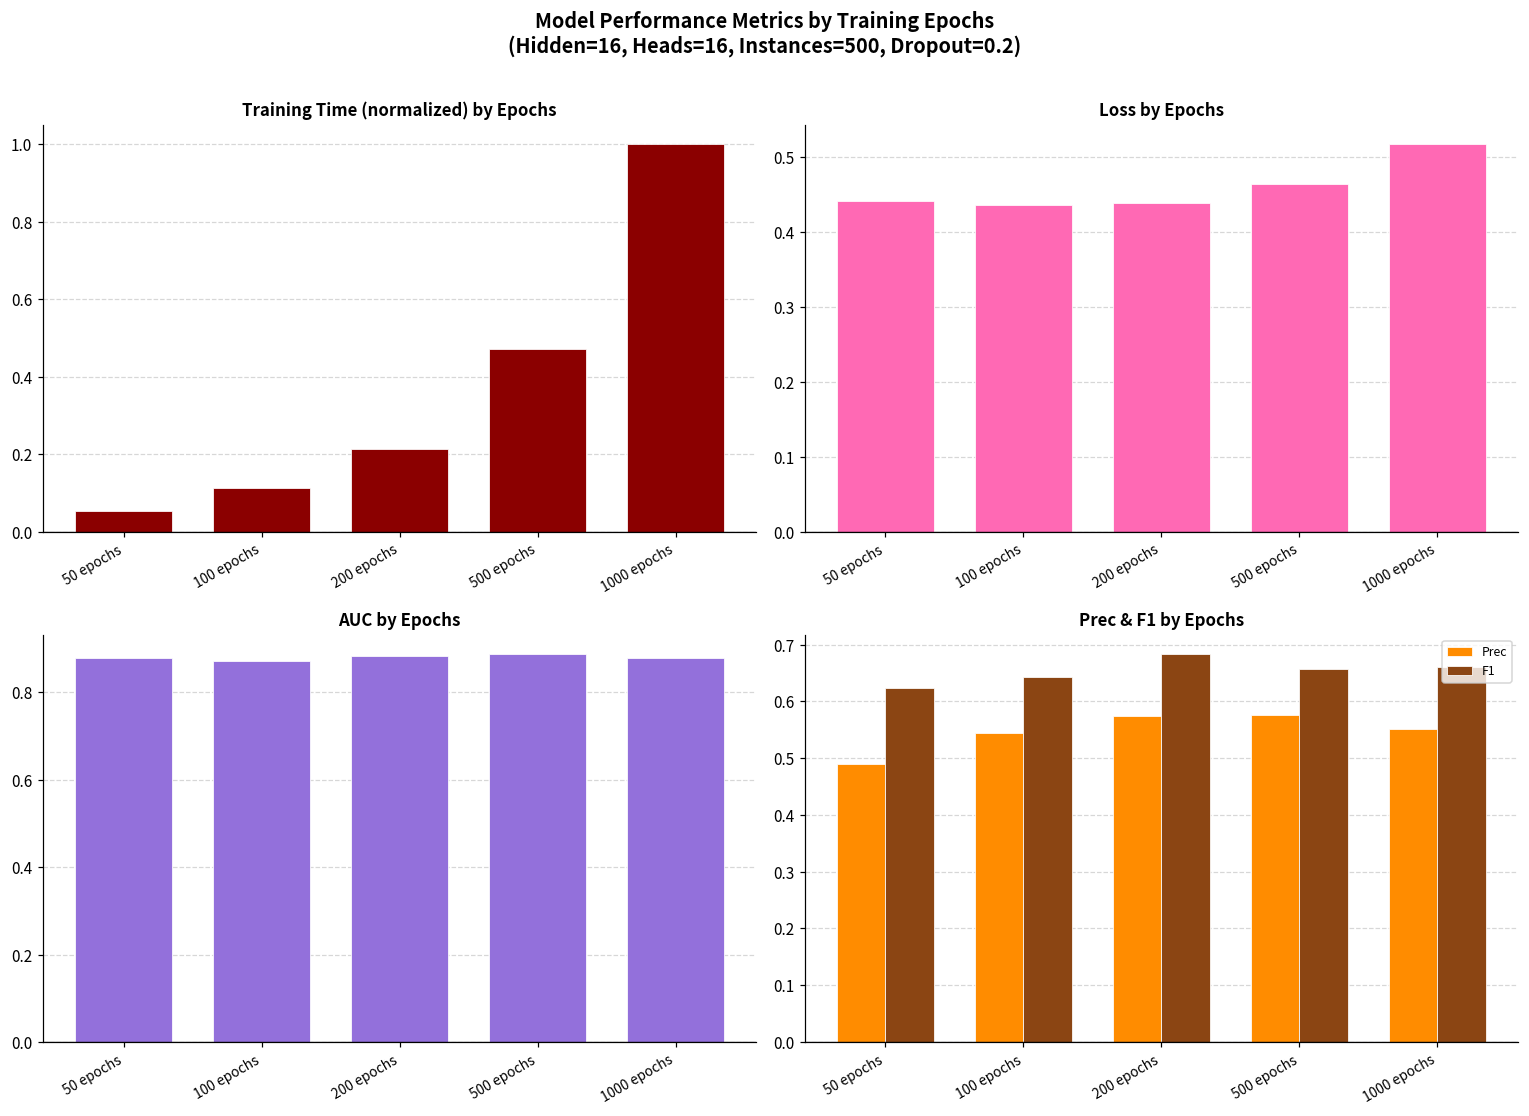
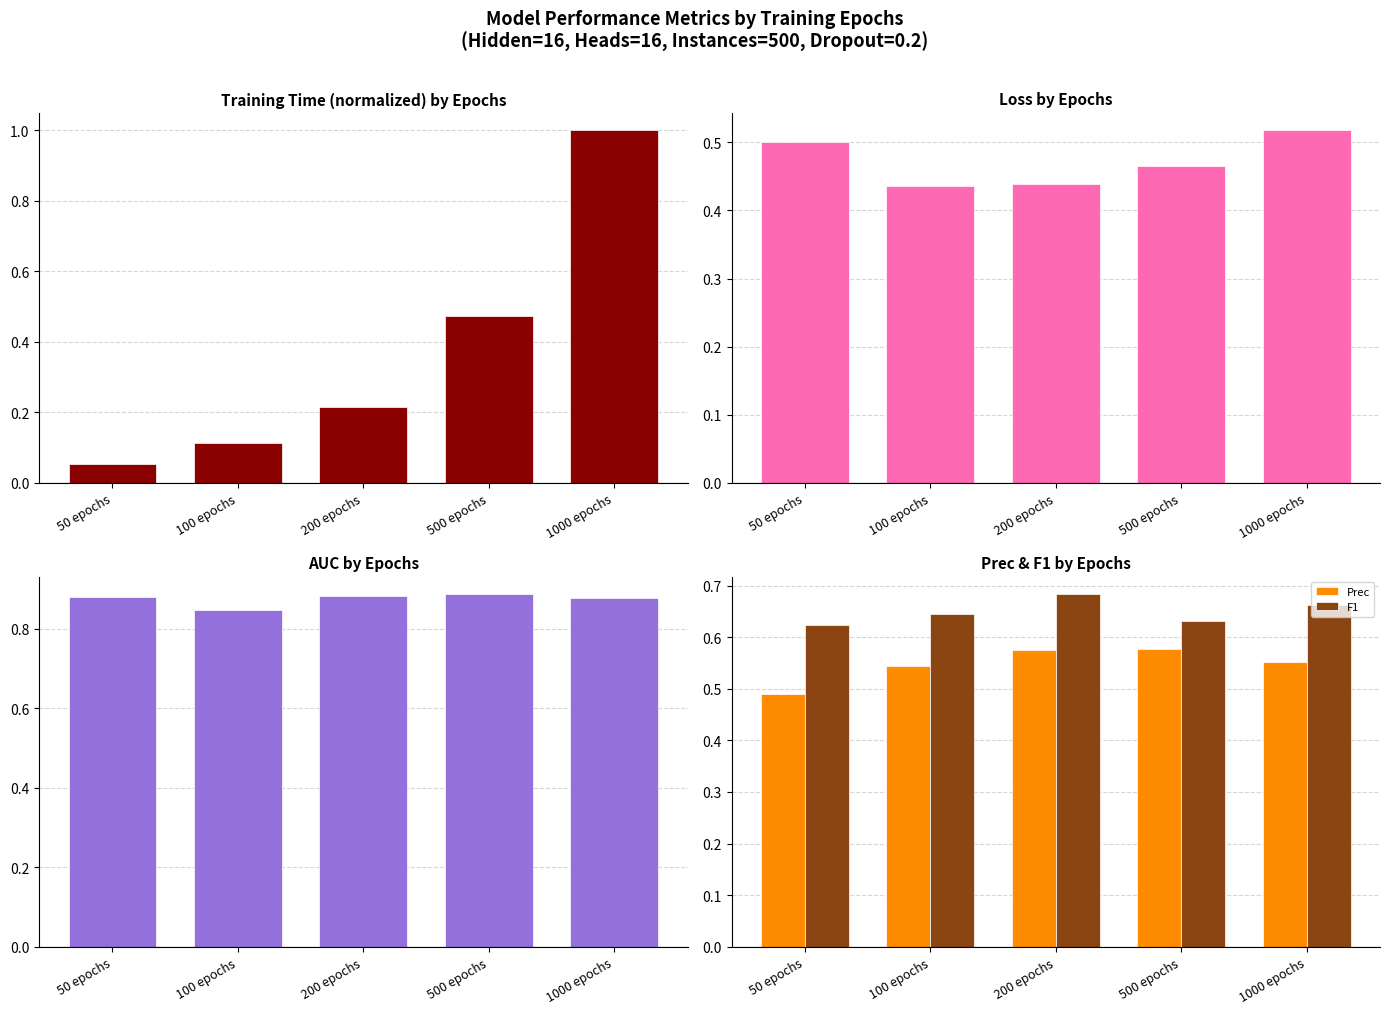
Loss by Epochs, 50 epochs: 0.44 -> 0.50
AUC by Epochs, 100 epochs: 0.87 -> 0.85
Prec & F1 by Epochs, F1, 500 epochs: 0.66 -> 0.63
